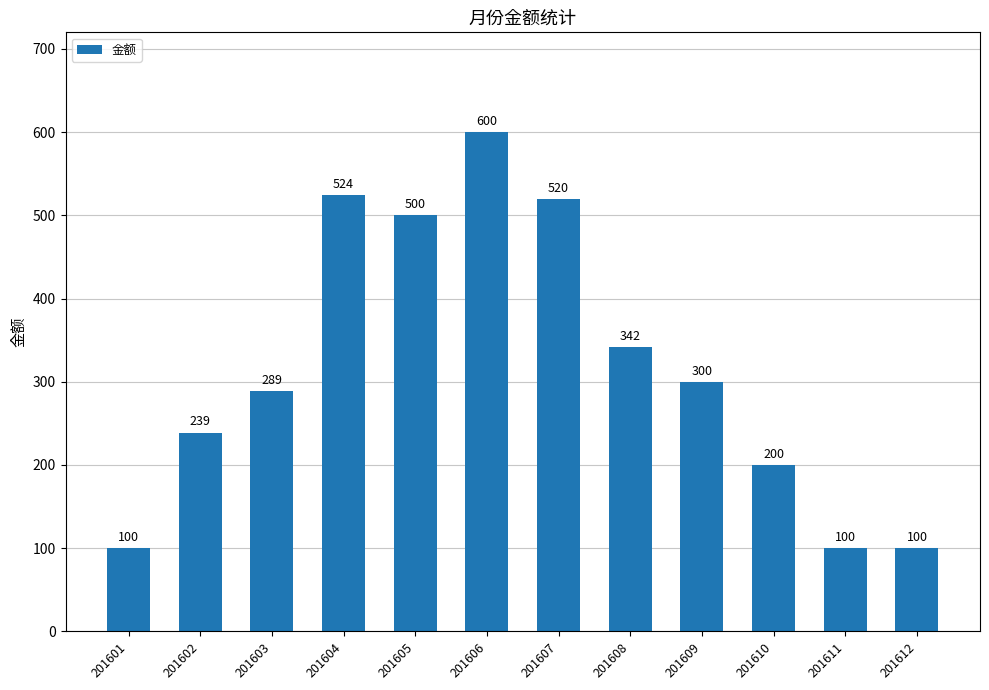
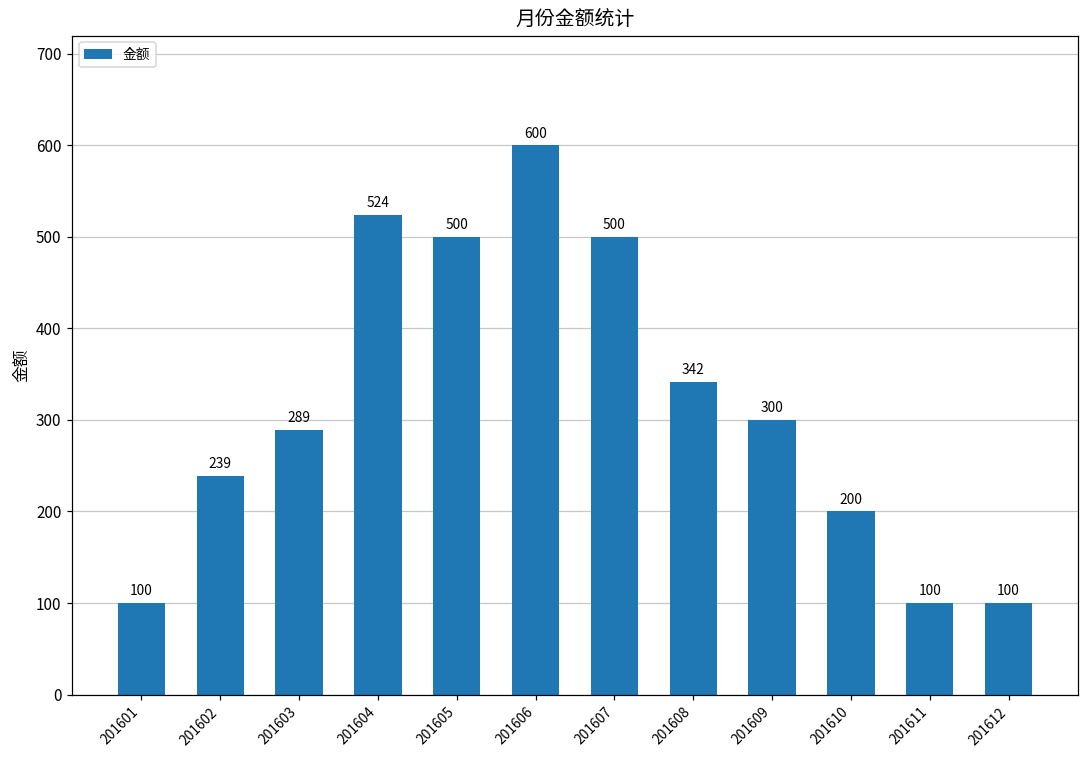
201607: 520 -> 500
